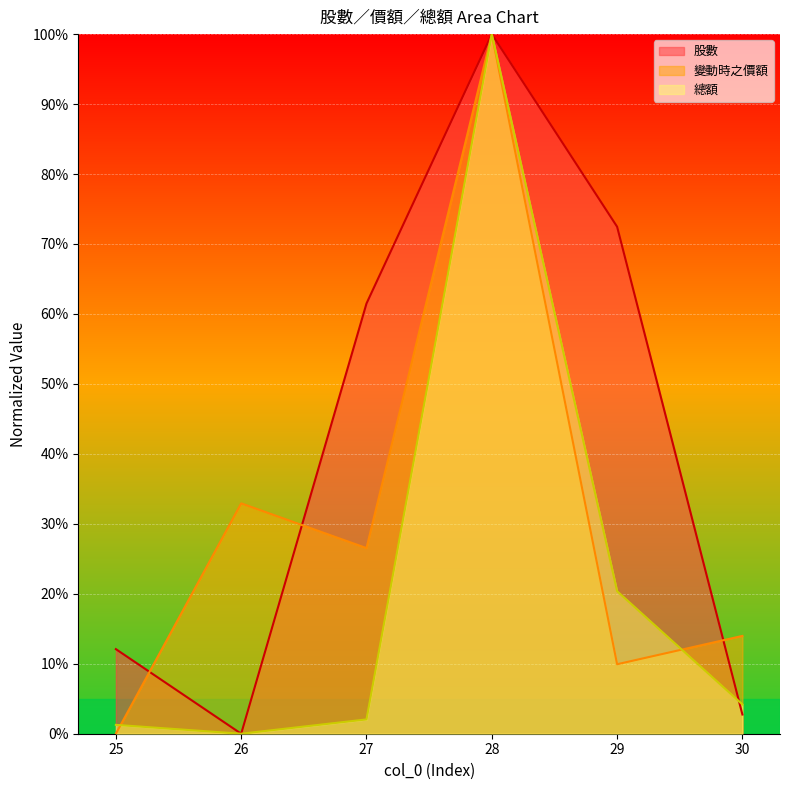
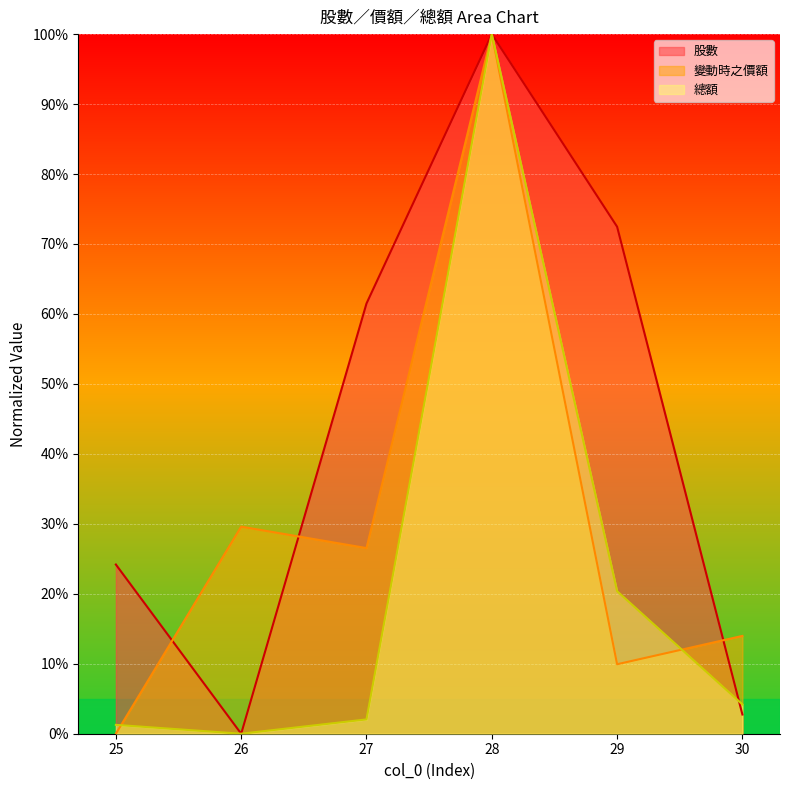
股數, 25: 12% -> 24%
變動時之價額, 26: 33% -> 30%
